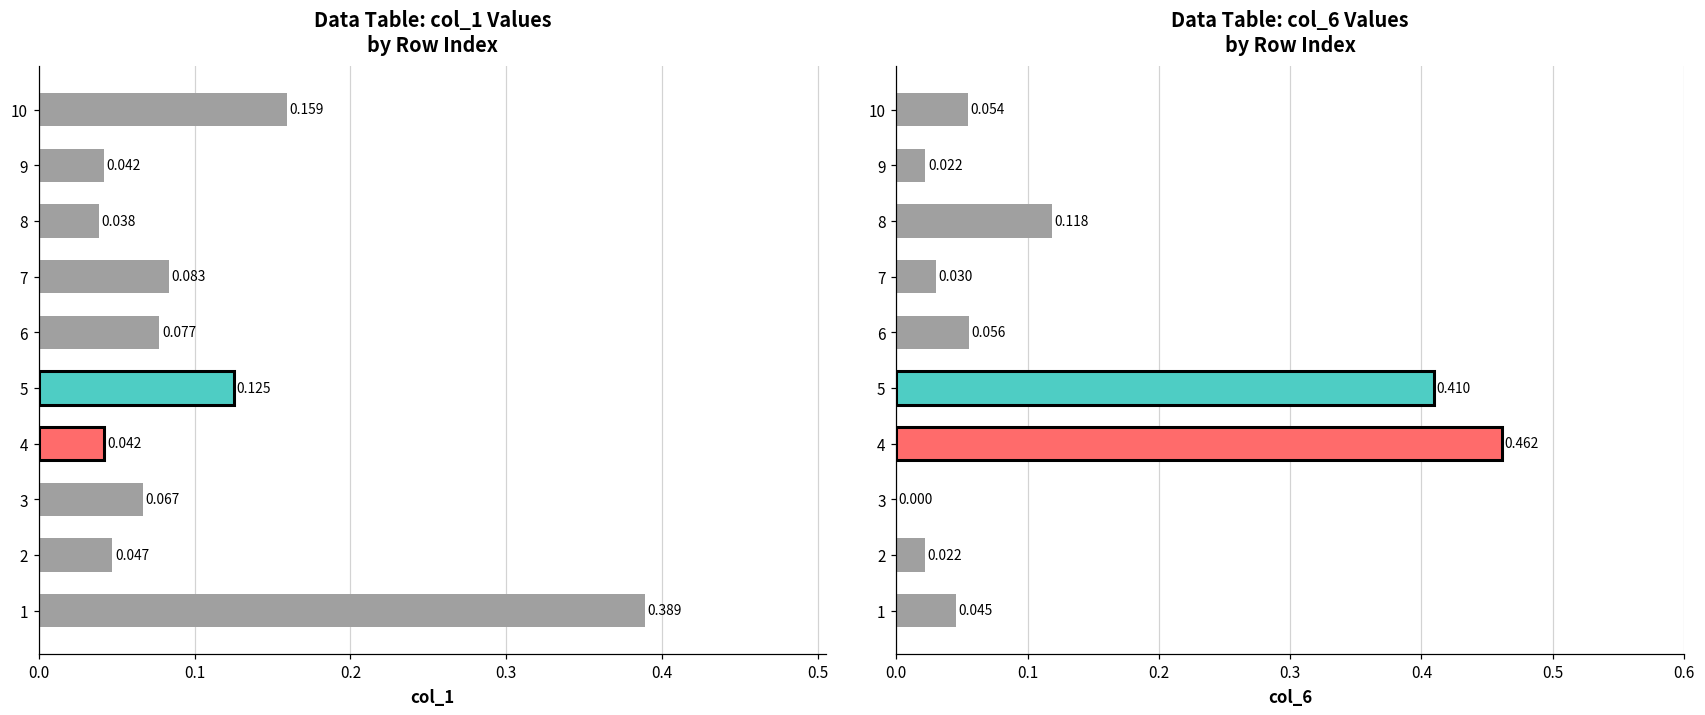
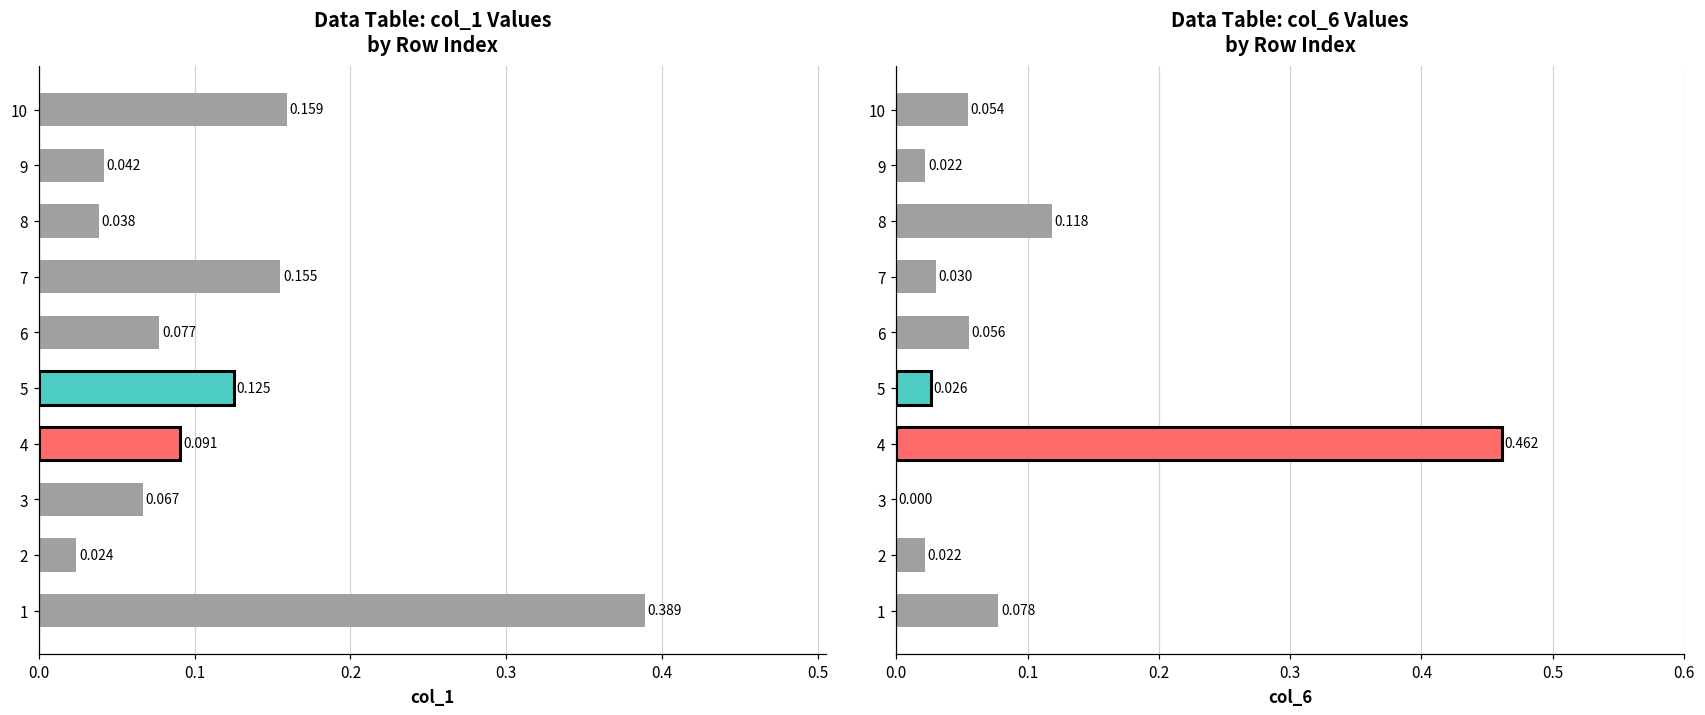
Data Table: col_1 Values by Row Index, 7: 0.083 -> 0.155
Data Table: col_1 Values by Row Index, 4: 0.042 -> 0.091
Data Table: col_1 Values by Row Index, 2: 0.047 -> 0.024
Data Table: col_6 Values by Row Index, 5: 0.410 -> 0.026
Data Table: col_6 Values by Row Index, 1: 0.045 -> 0.078
